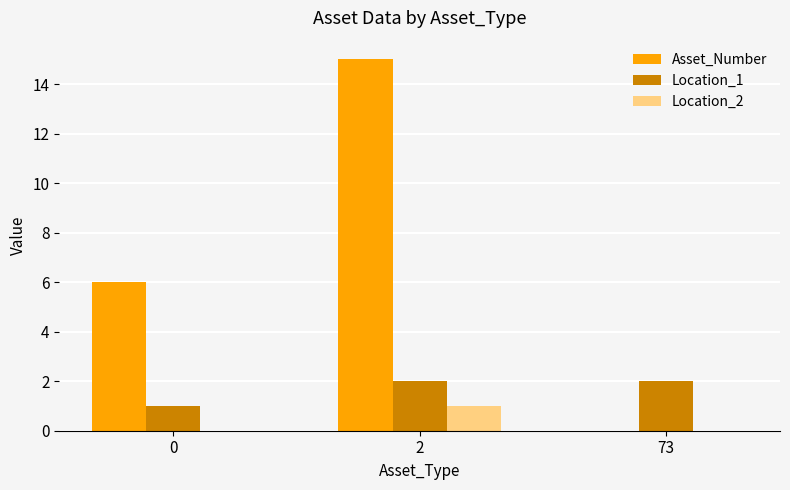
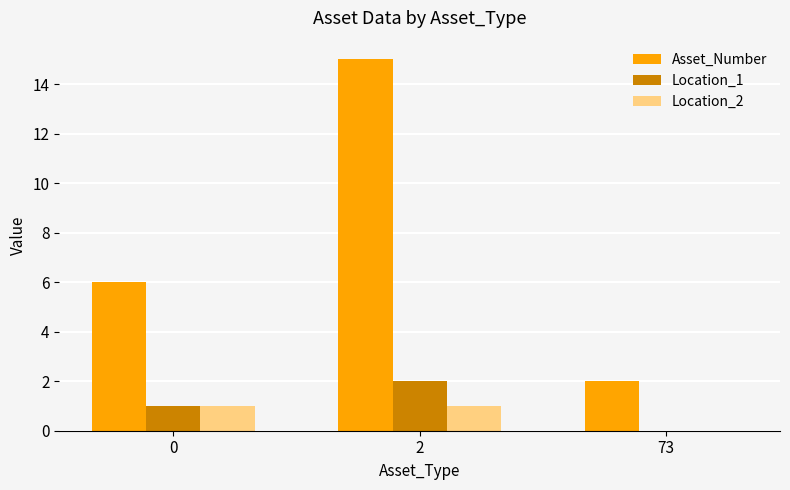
Location_2, 0: 0 -> 1
Asset_Number, 73: 0 -> 2
Location_1, 73: 2 -> 0
